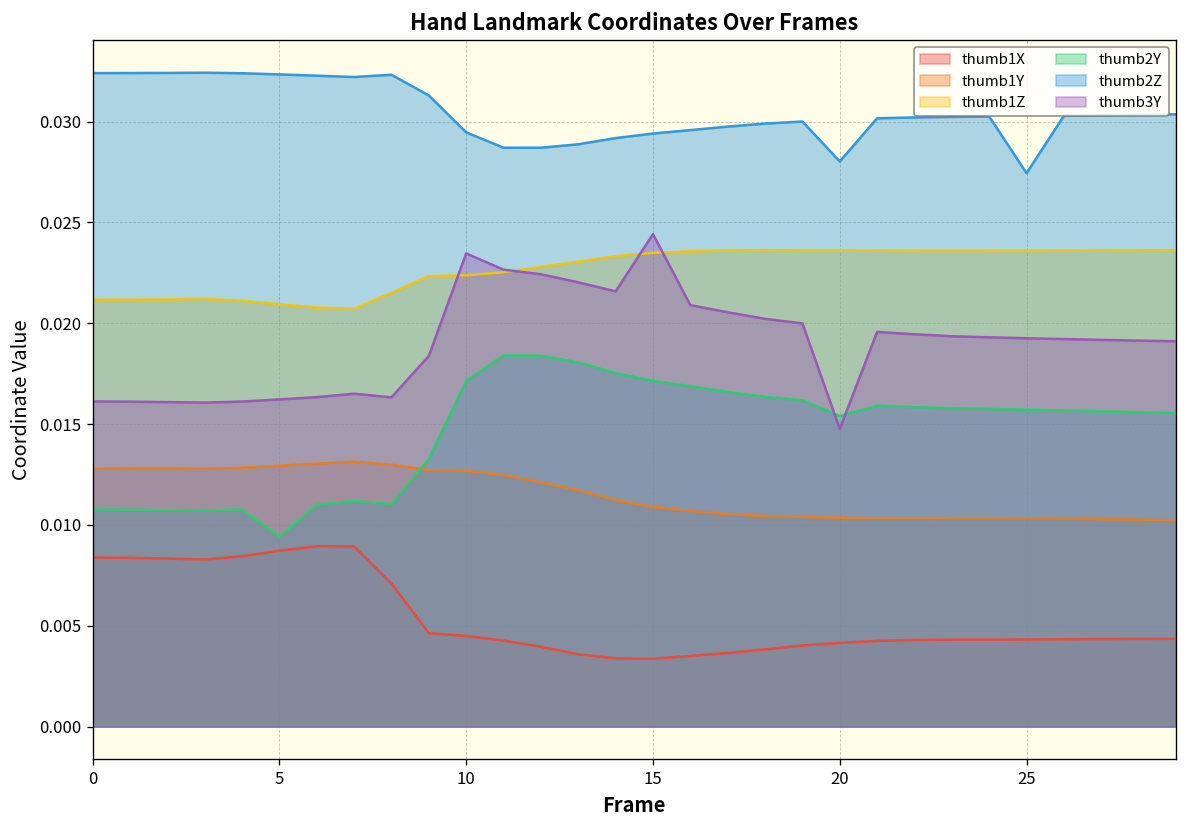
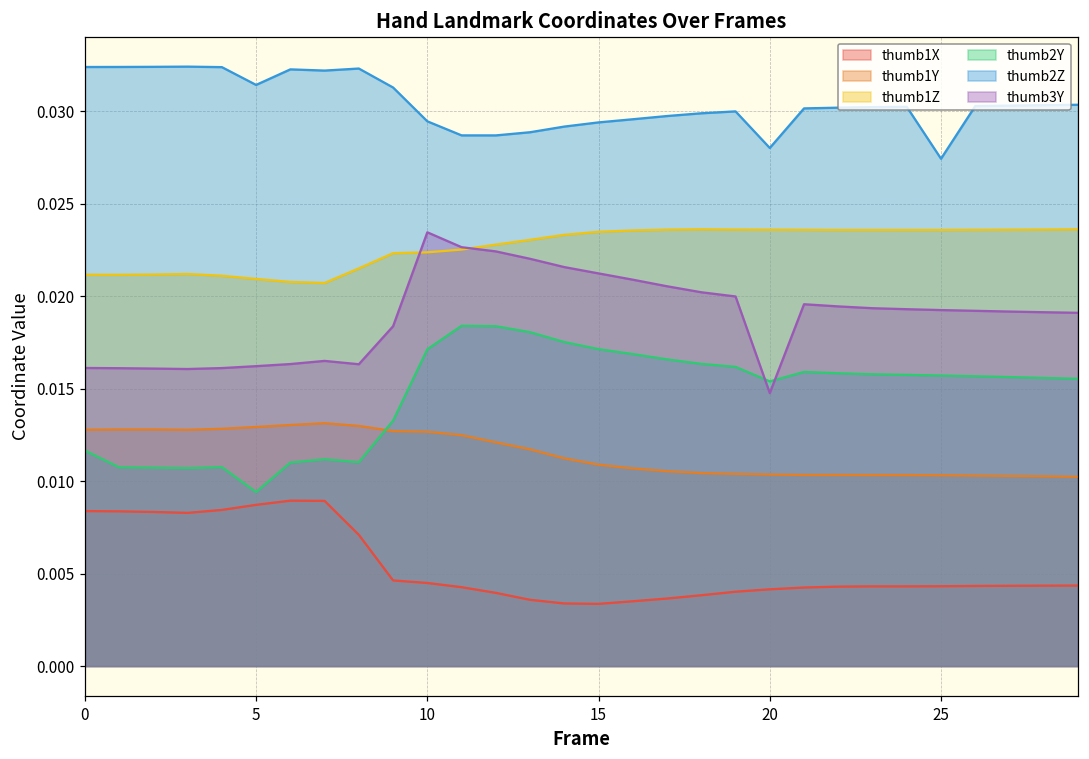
thumb2Y, 0: 0.0108 -> 0.0117
thumb2Z, 5: 0.0323 -> 0.0314
thumb3Y, 15: 0.0244 -> 0.0212
